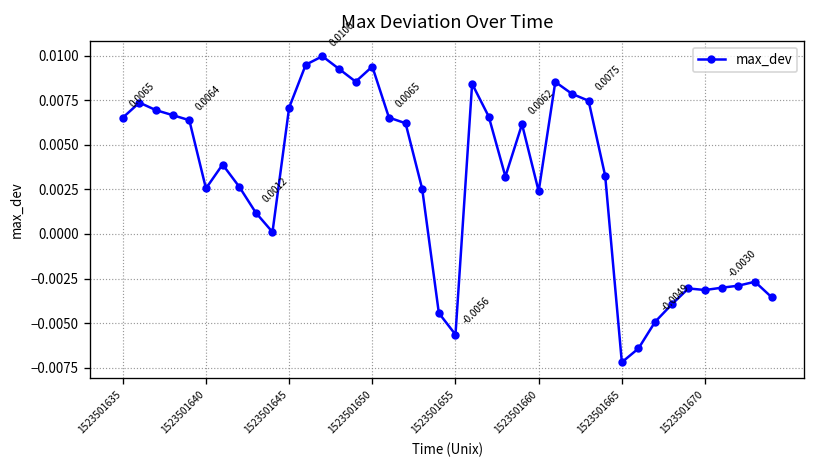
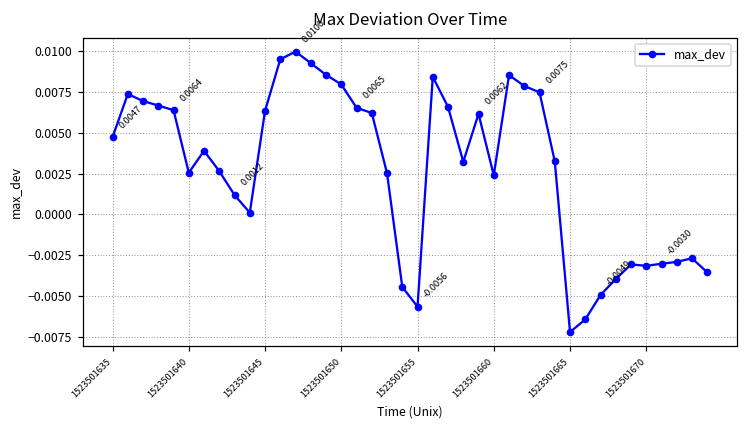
1523501635: 0.0065 -> 0.0047
1523501645: 0.0071 -> 0.0063
1523501650: 0.0094 -> 0.0080
